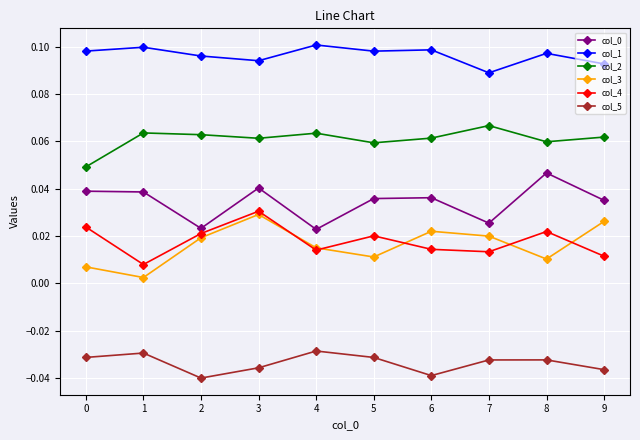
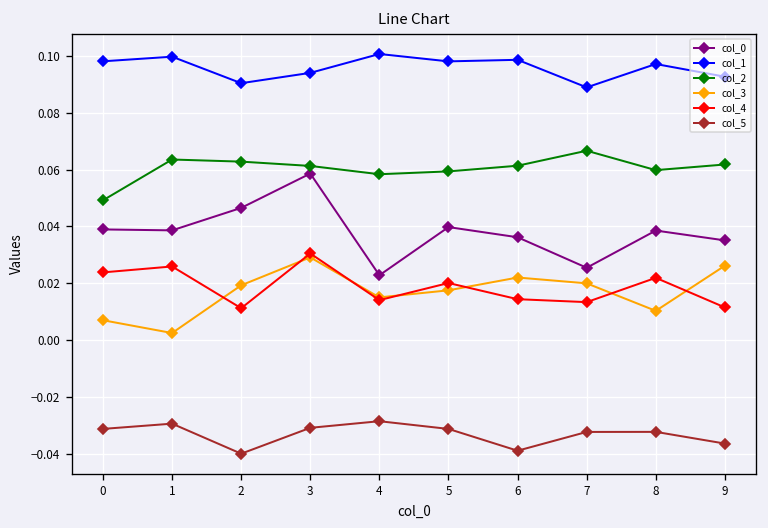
col_4, 1: 0.008 -> 0.026
col_0, 2: 0.023 -> 0.047
col_1, 2: 0.096 -> 0.090
col_4, 2: 0.021 -> 0.011
col_0, 3: 0.040 -> 0.059
col_5, 3: -0.036 -> -0.031
col_2, 4: 0.063 -> 0.058
col_0, 5: 0.036 -> 0.040
col_3, 5: 0.011 -> 0.018
col_0, 8: 0.047 -> 0.039
